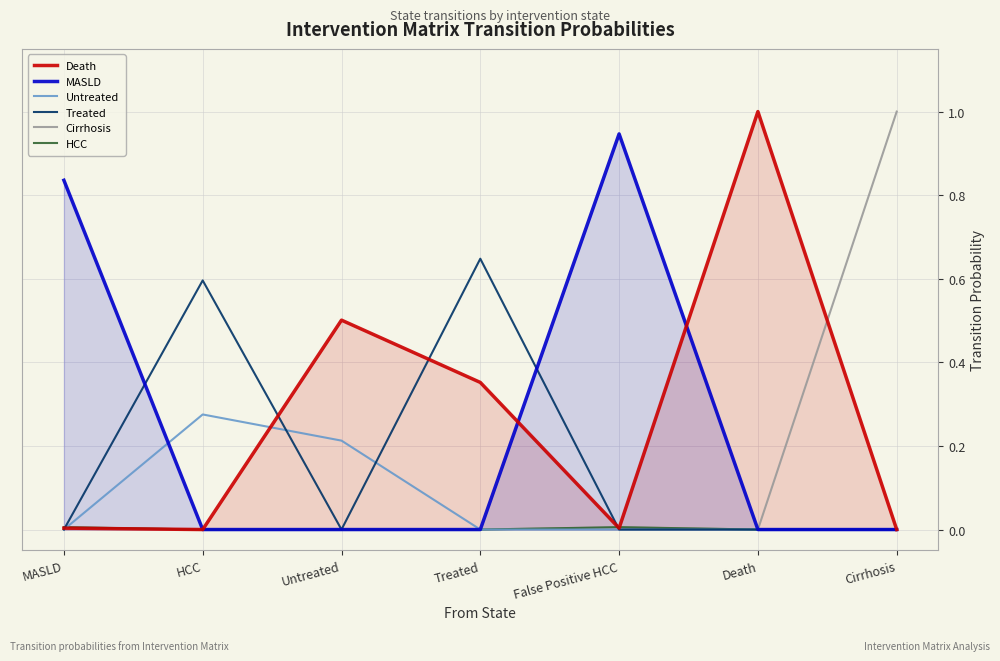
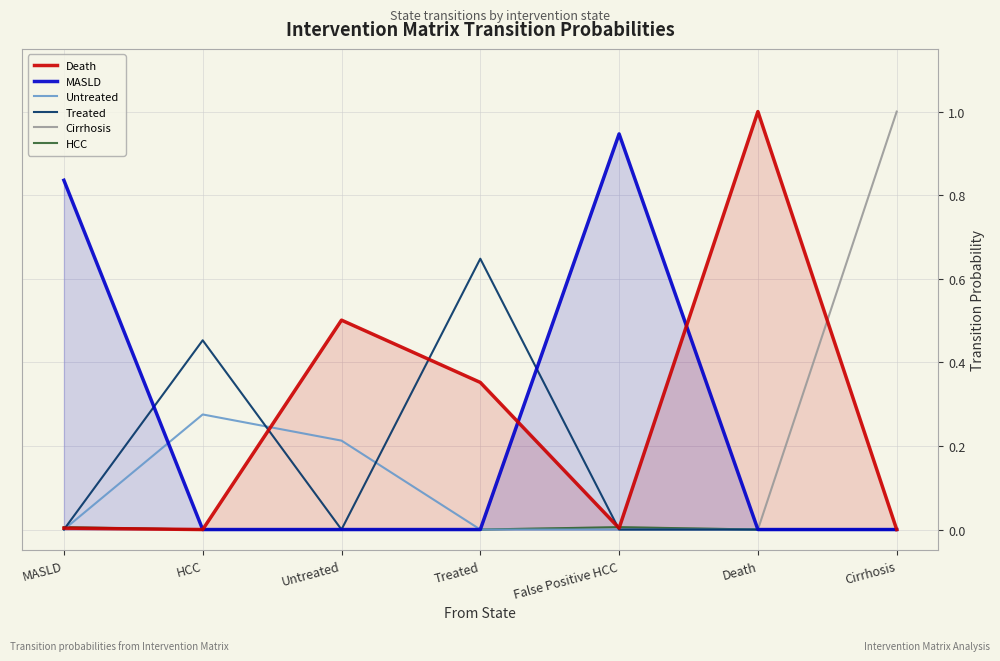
Treated, HCC: 0.60 -> 0.45
